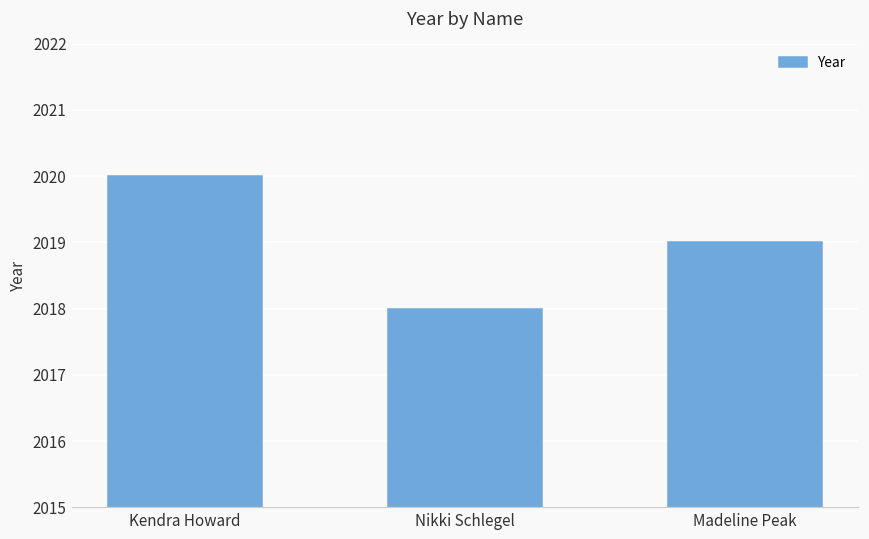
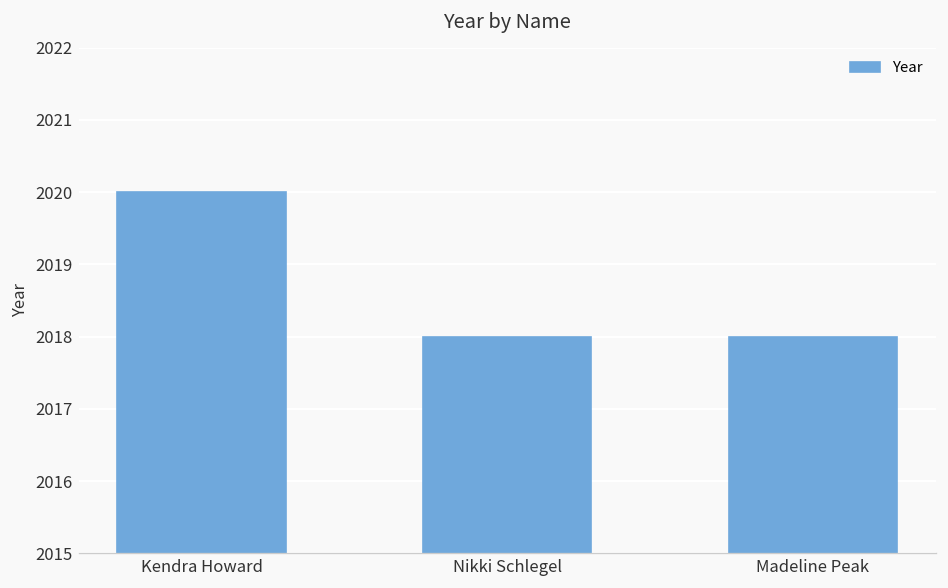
Madeline Peak: 2019 -> 2018
